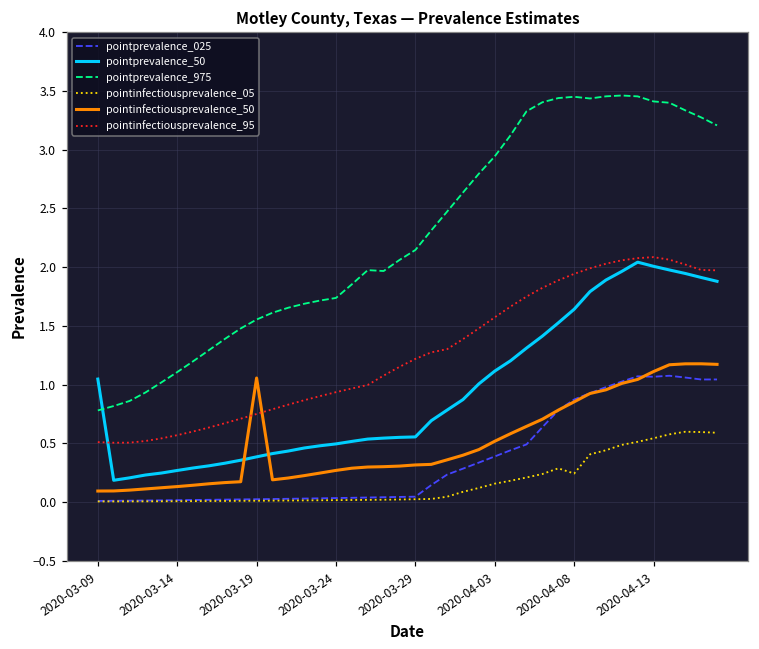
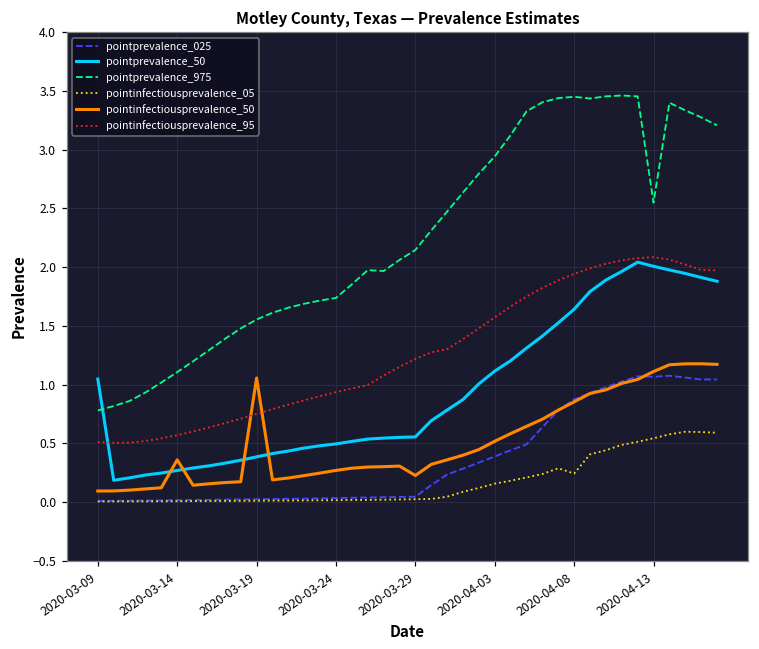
pointinfectiousprevalence_50, 2020-03-14: 0.13 -> 0.36
pointinfectiousprevalence_50, 2020-03-29: 0.32 -> 0.23
pointprevalence_975, 2020-04-13: 3.41 -> 2.55
